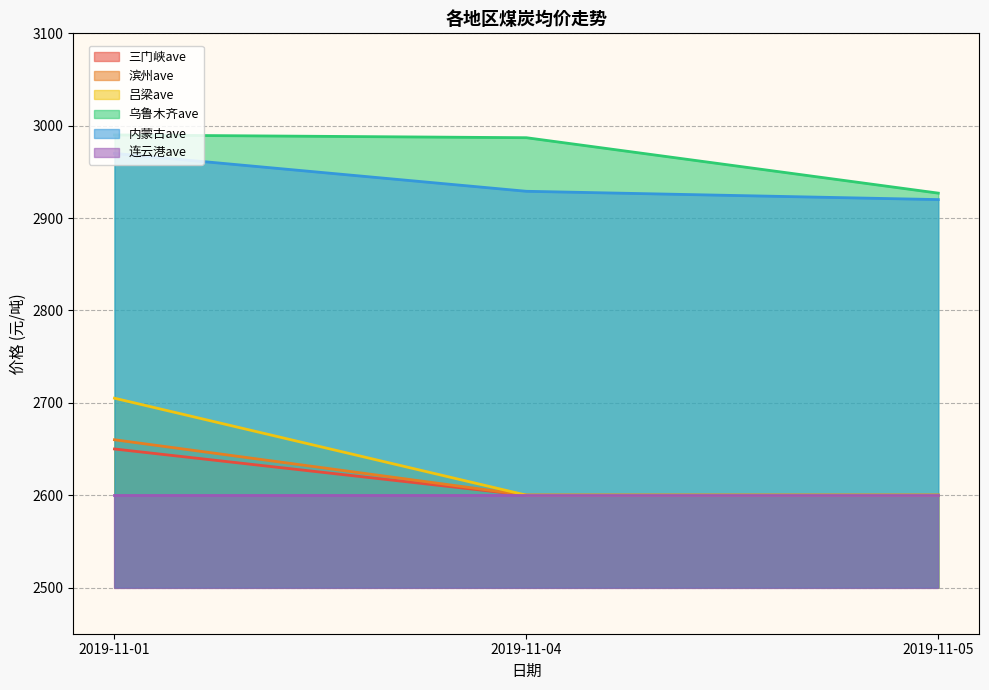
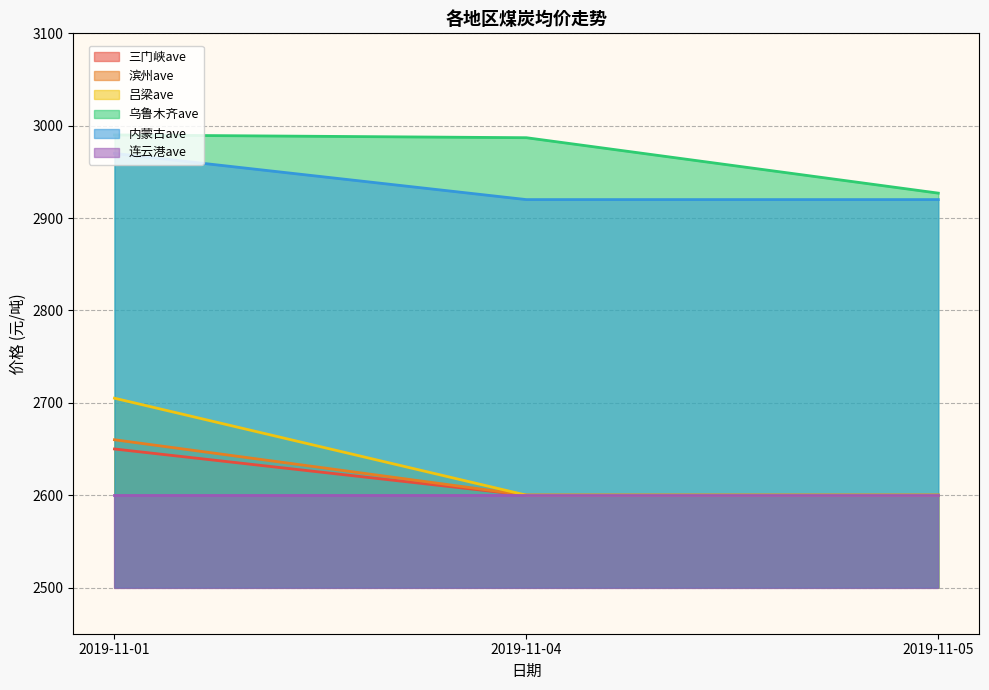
内蒙古ave, 2019-11-04: 2930 -> 2920
